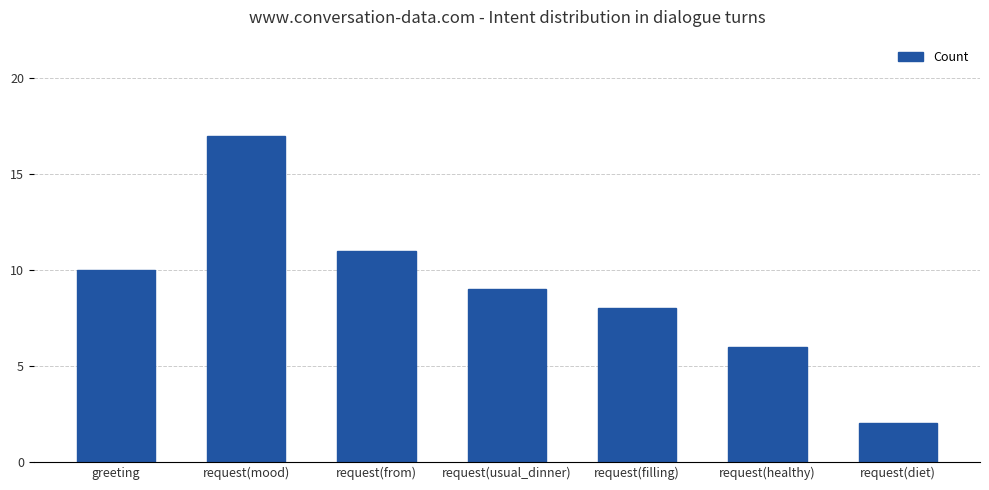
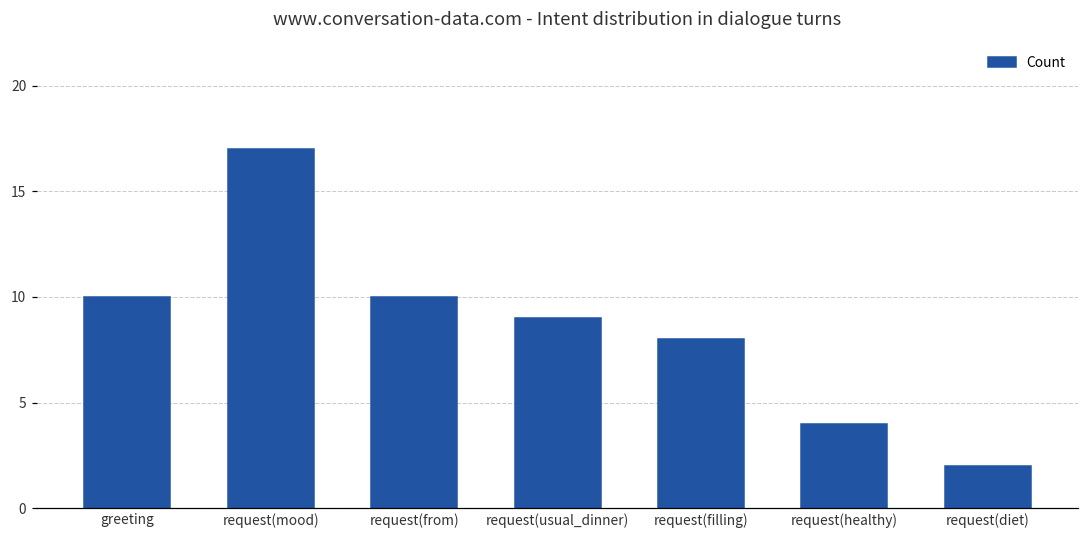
request(from): 11 -> 10
request(healthy): 6 -> 4
